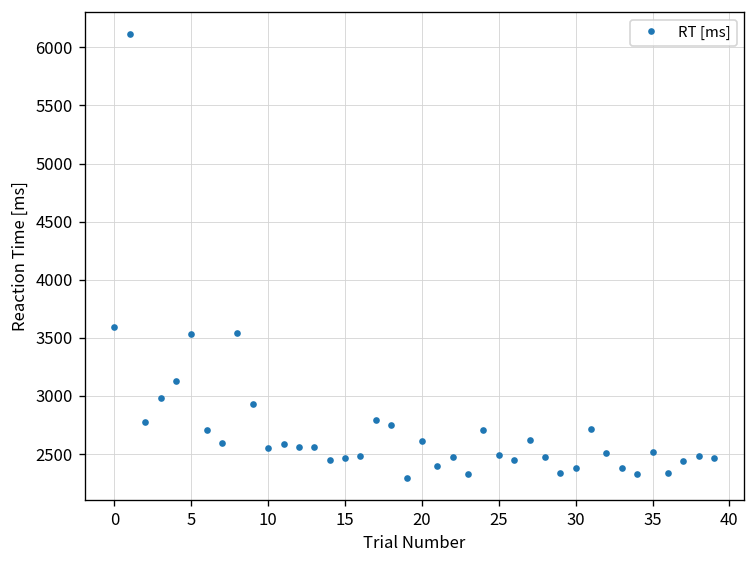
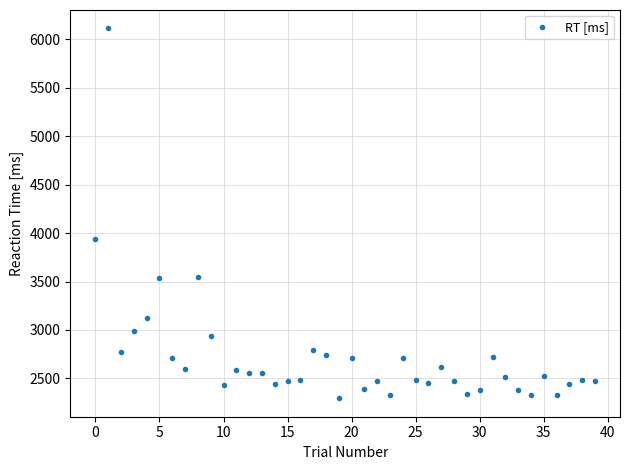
0: 3600 -> 3900
10: 2600 -> 2400
20: 2600 -> 2700
